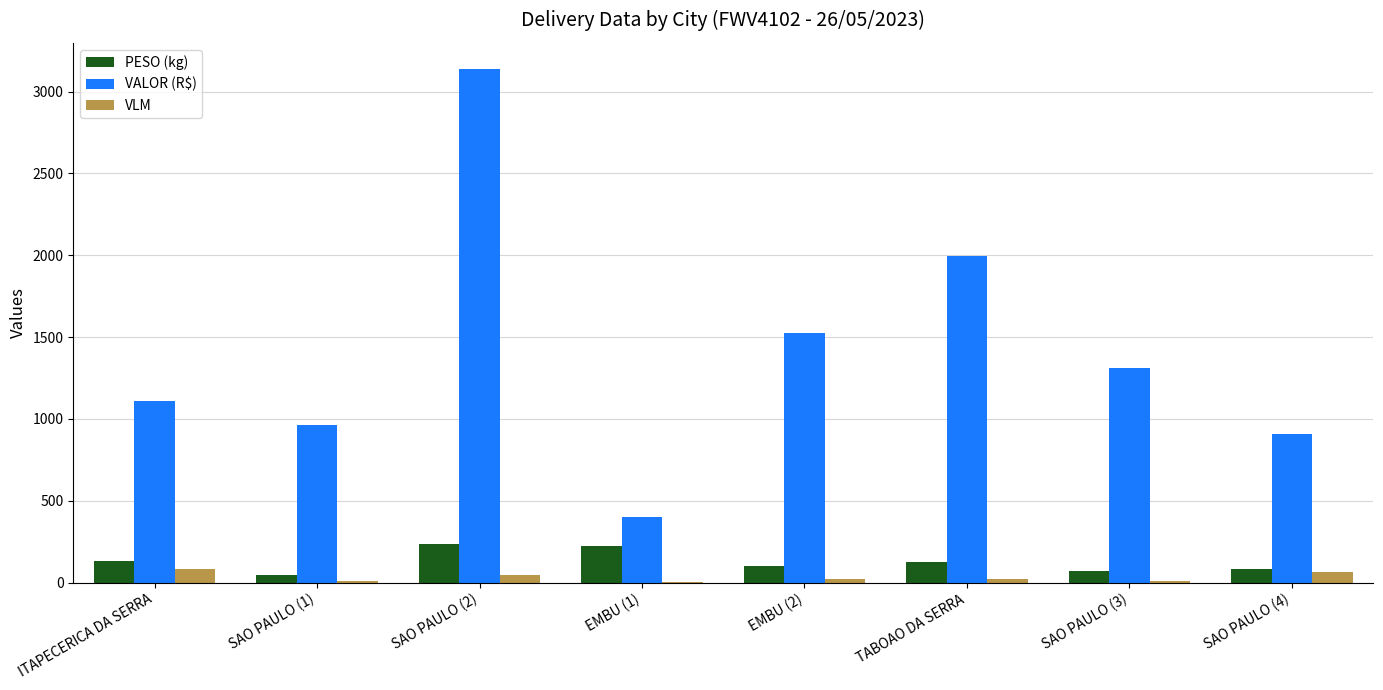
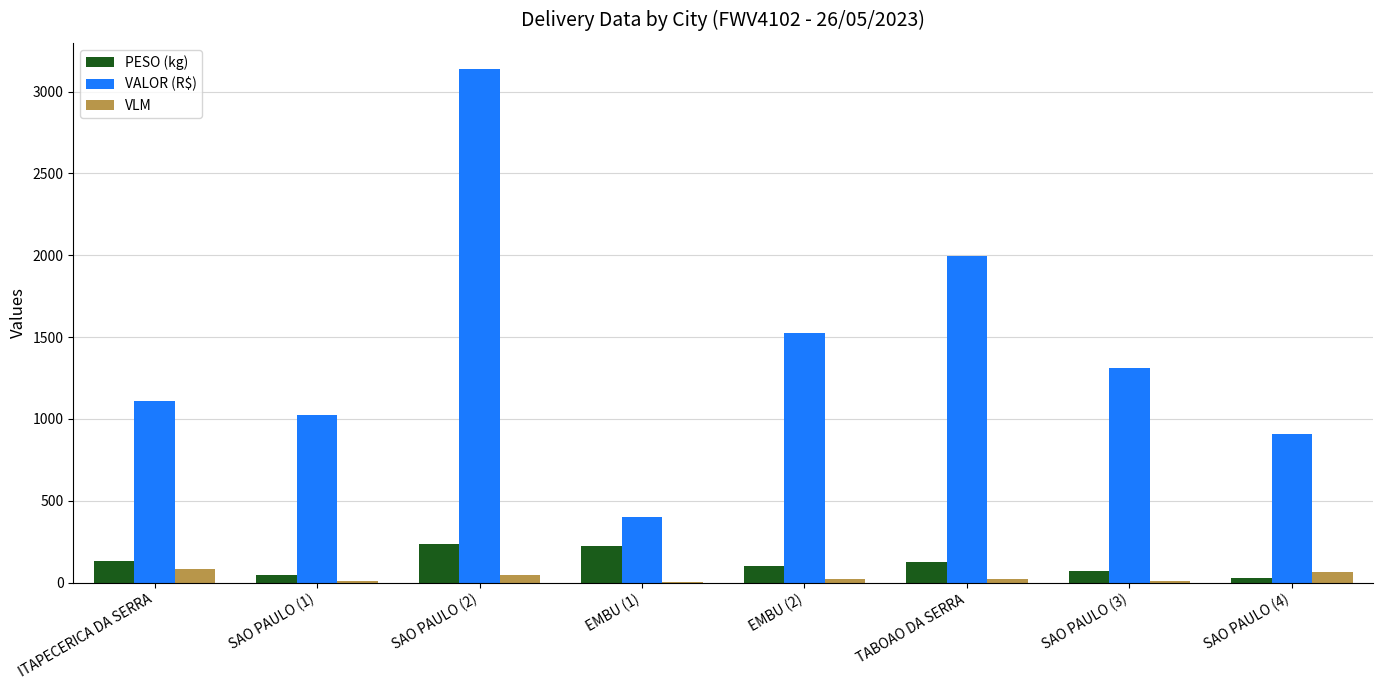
VALOR (R$), SAO PAULO (1): 960 -> 1020
PESO (kg), SAO PAULO (4): 80 -> 30
